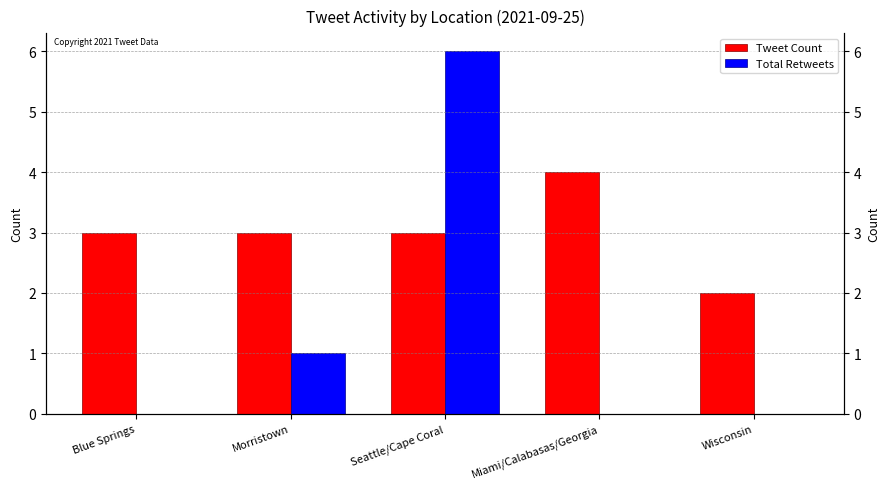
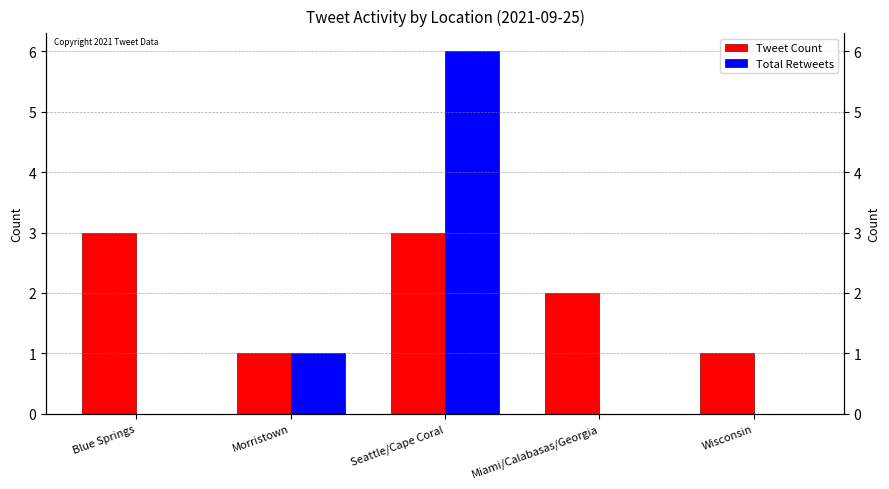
Tweet Count, Morristown: 3 -> 1
Tweet Count, Miami/Calabasas/Georgia: 4 -> 2
Tweet Count, Wisconsin: 2 -> 1
